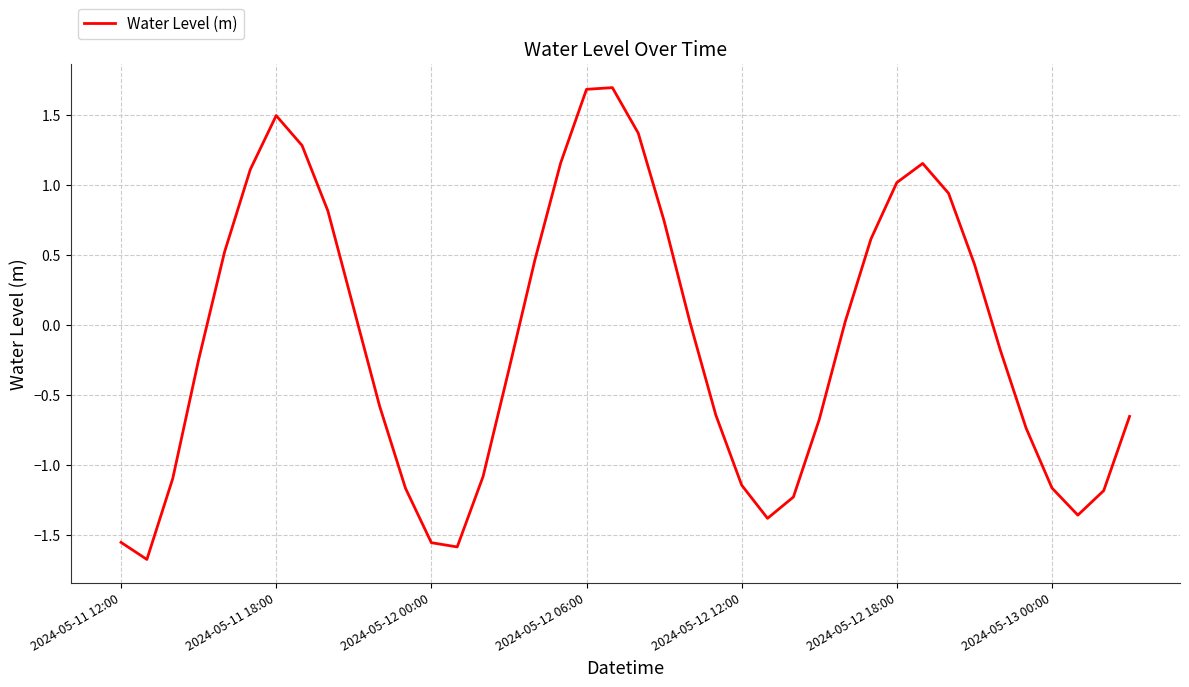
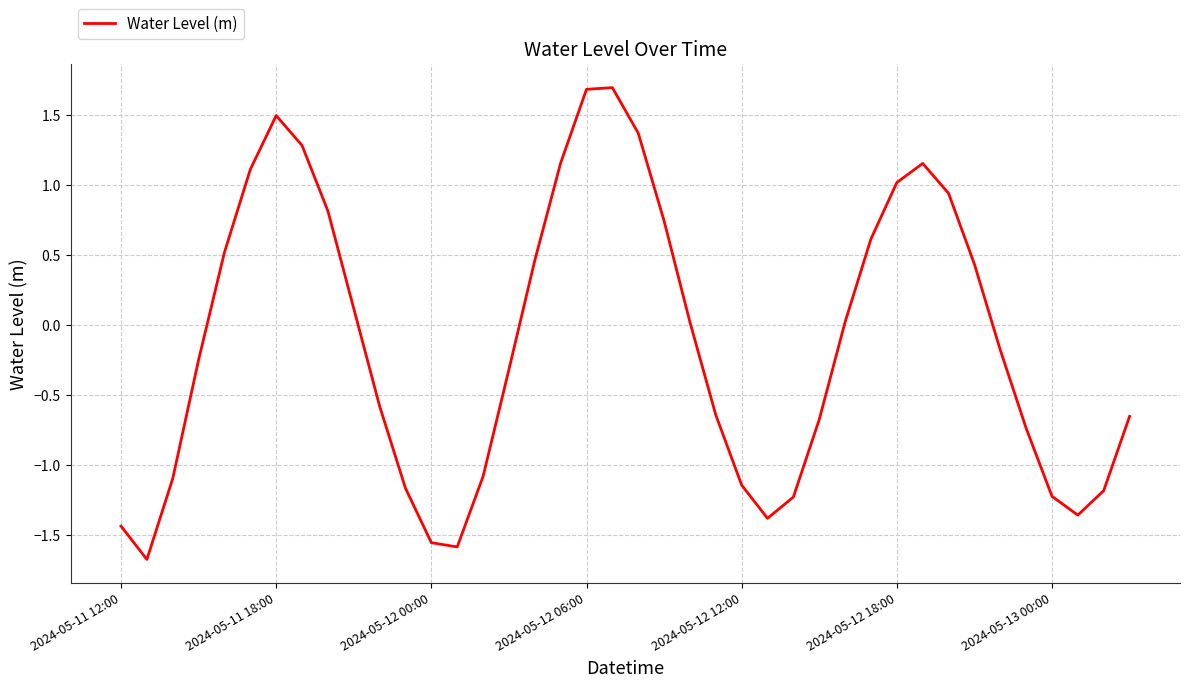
2024-05-11 12:00: -1.55 -> -1.44
2024-05-13 00:00: -1.17 -> -1.22
